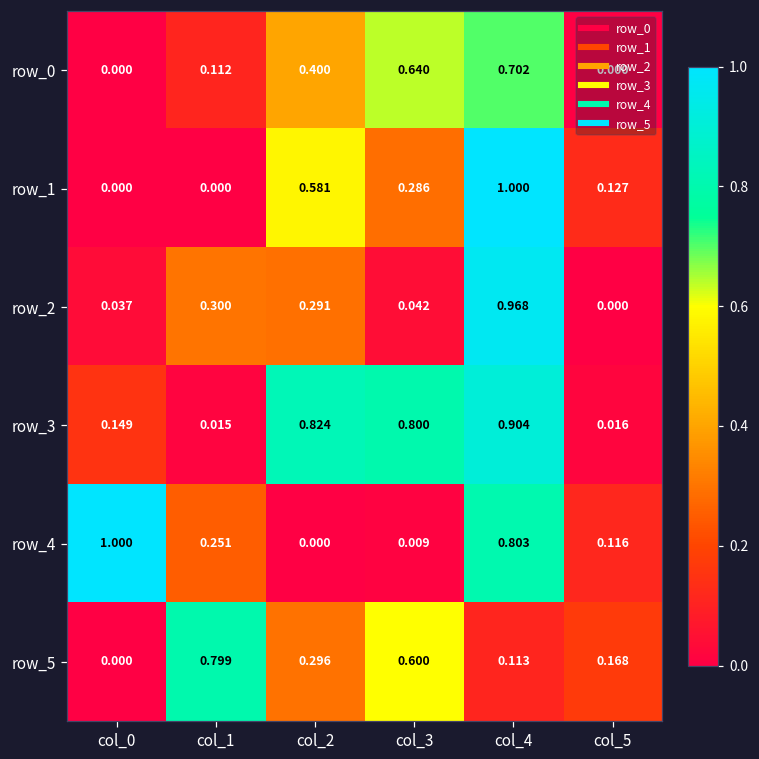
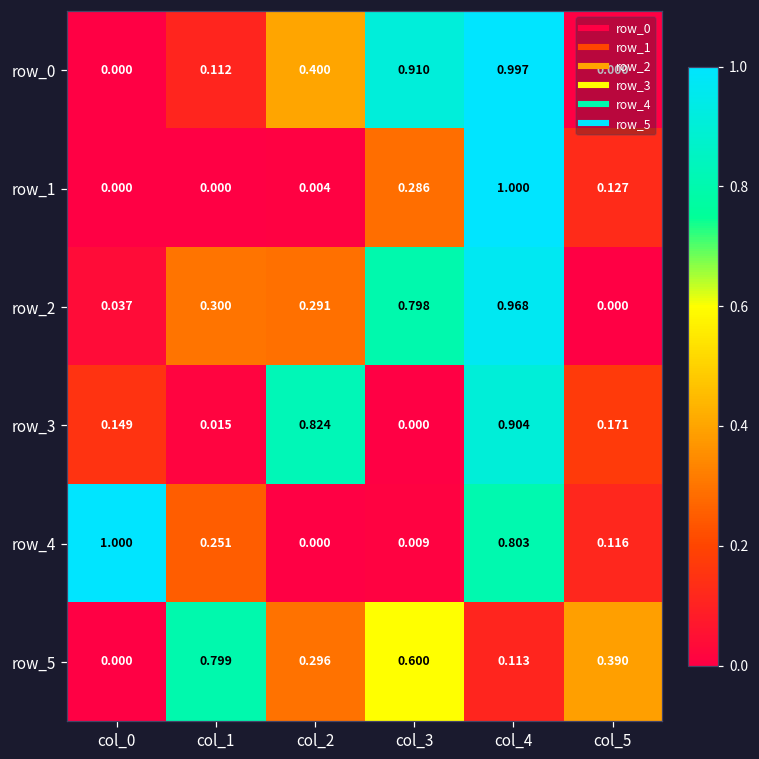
row_0, col_3: 0.640 -> 0.910
row_0, col_4: 0.702 -> 0.997
row_1, col_2: 0.581 -> 0.004
row_2, col_3: 0.042 -> 0.798
row_3, col_3: 0.800 -> 0.000
row_3, col_5: 0.016 -> 0.171
row_5, col_5: 0.168 -> 0.390
